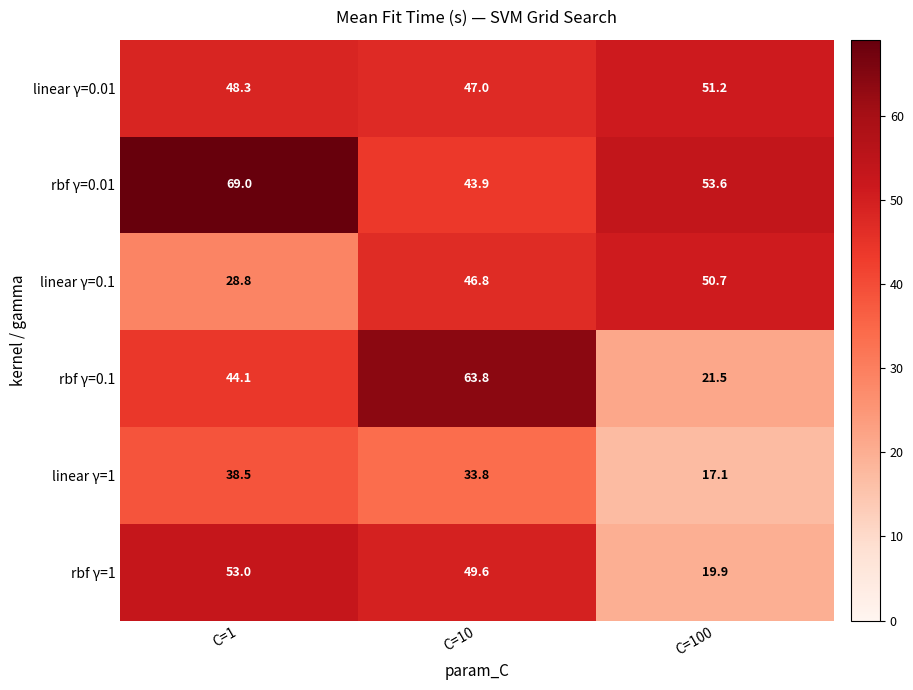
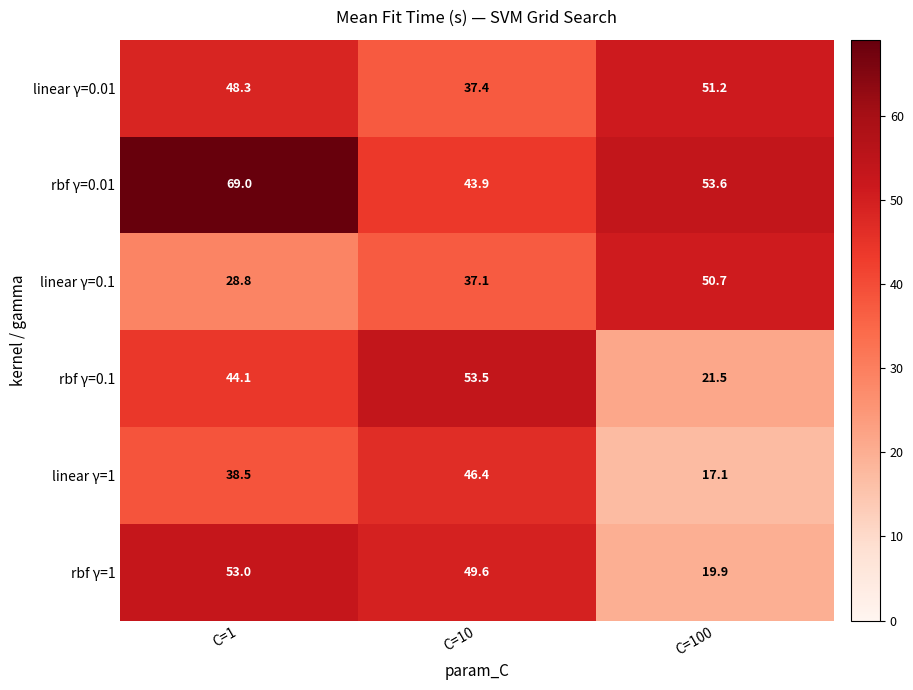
linear γ=0.01, C=10: 47.0 -> 37.4
linear γ=0.1, C=10: 46.8 -> 37.1
rbf γ=0.1, C=10: 63.8 -> 53.5
linear γ=1, C=10: 33.8 -> 46.4
